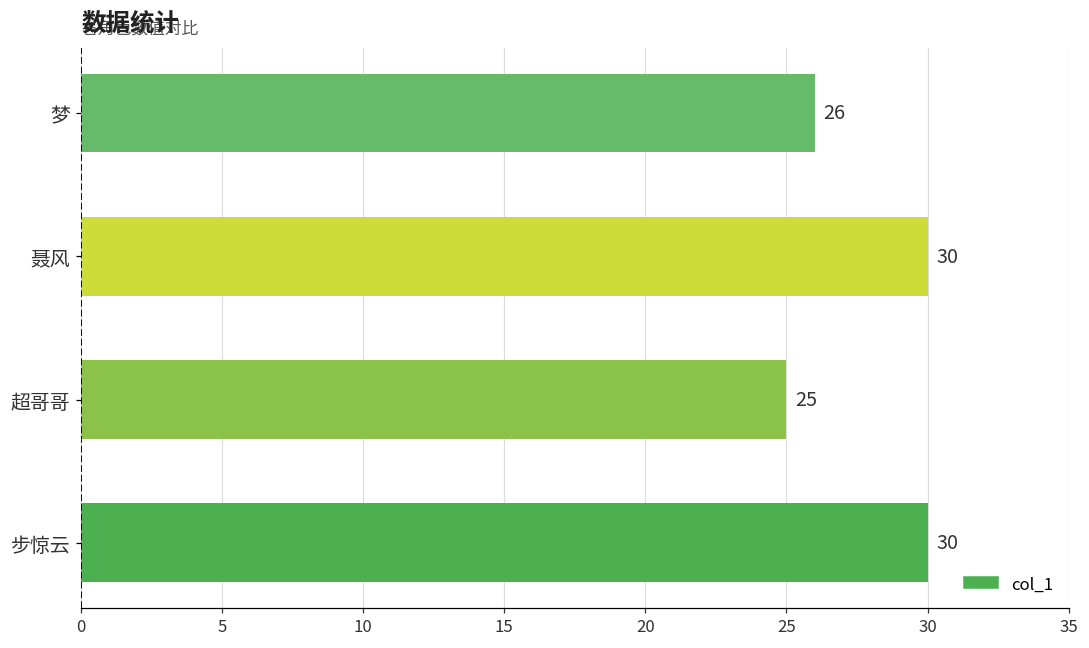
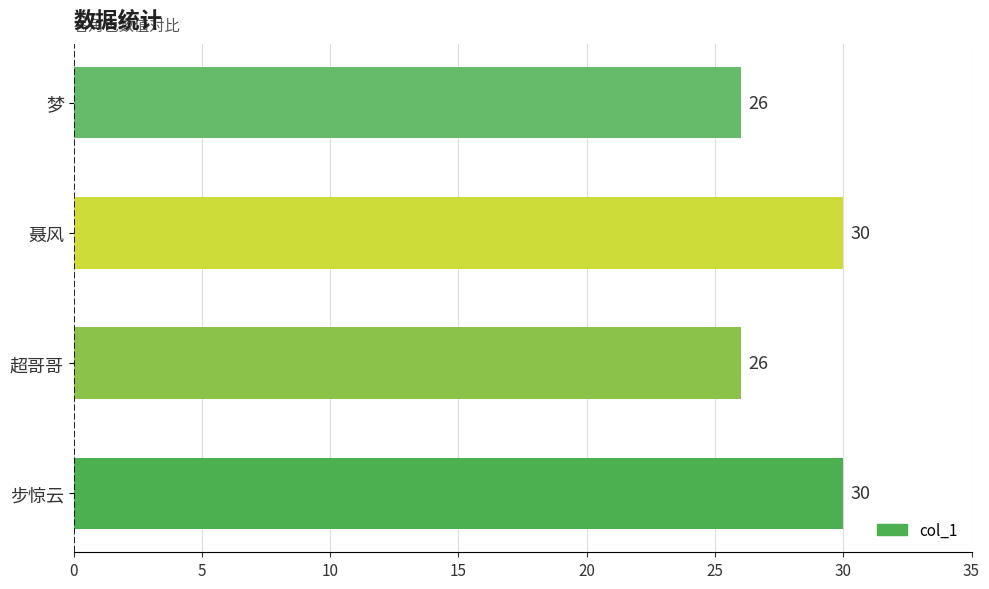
超哥哥: 25 -> 26
